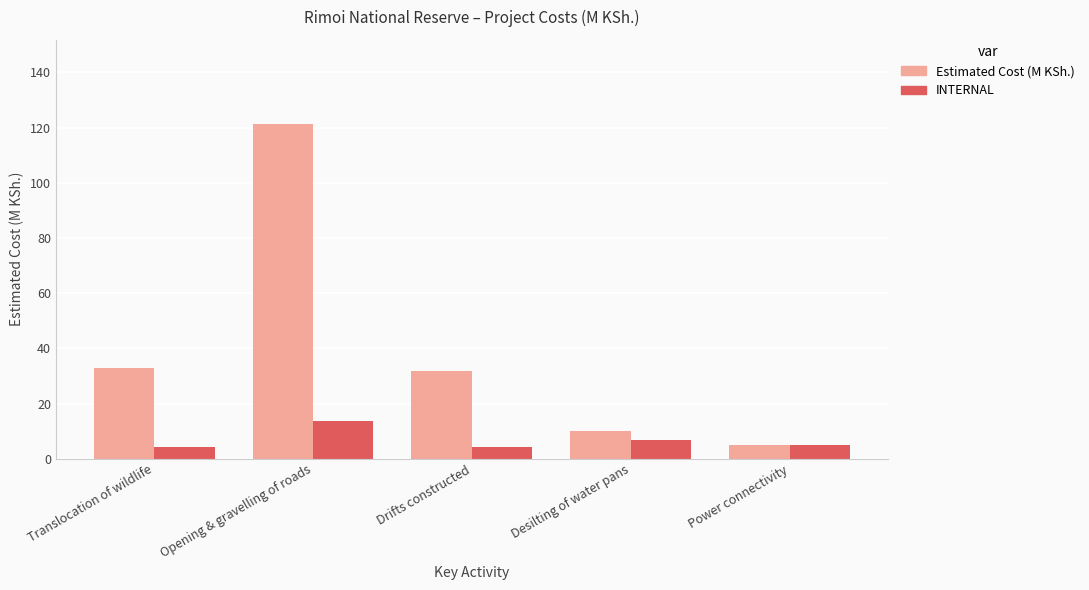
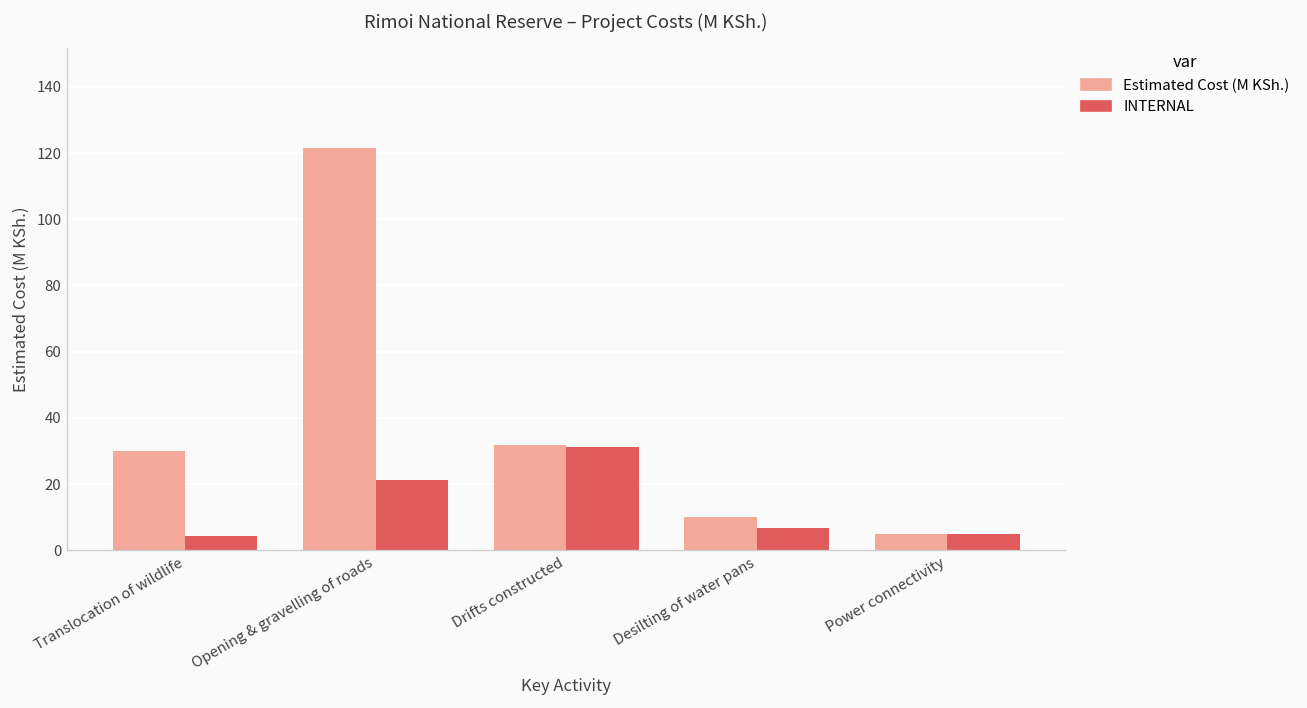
Estimated Cost (M KSh.), Translocation of wildlife: 33 -> 30
INTERNAL, Opening & gravelling of roads: 14 -> 21
INTERNAL, Drifts constructed: 4 -> 31
